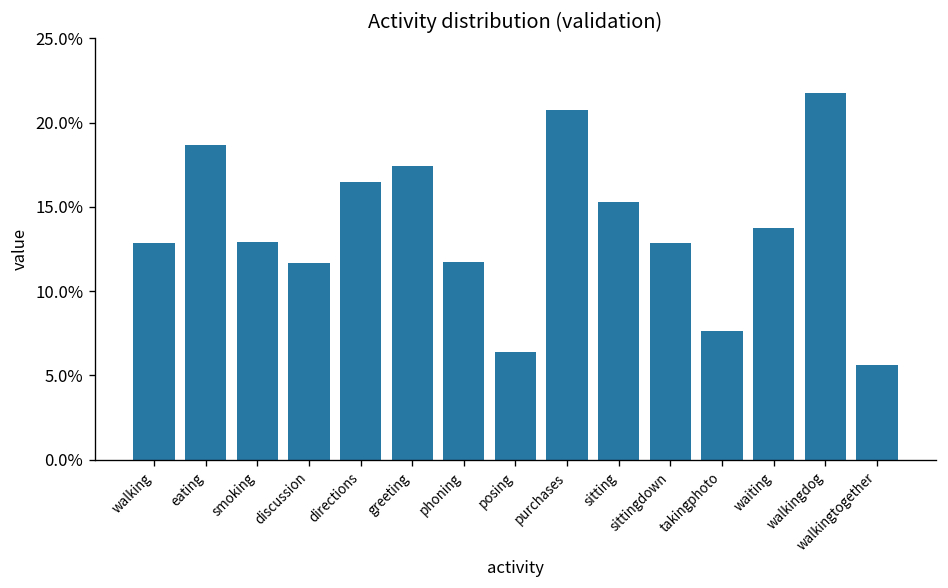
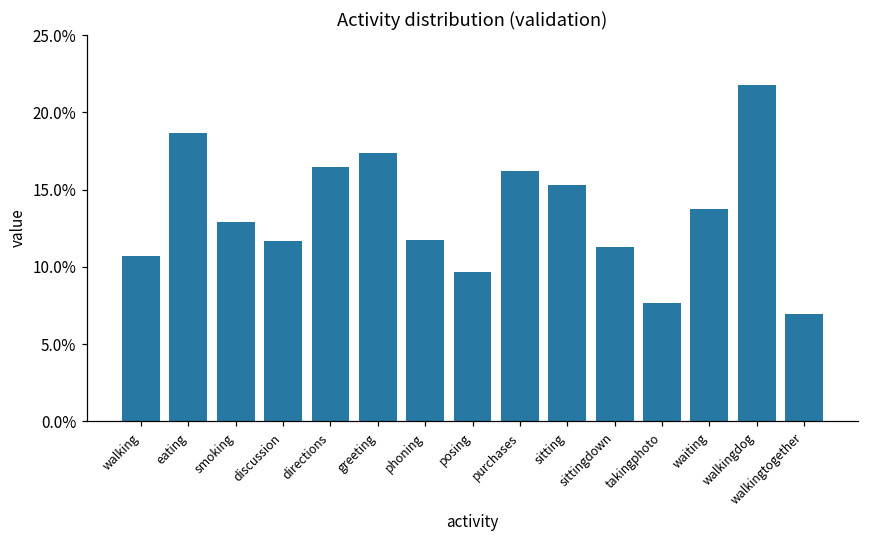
walking: 12.9% -> 10.7%
posing: 6.4% -> 9.7%
purchases: 20.8% -> 16.2%
sittingdown: 12.8% -> 11.3%
walkingtogether: 5.6% -> 6.9%
